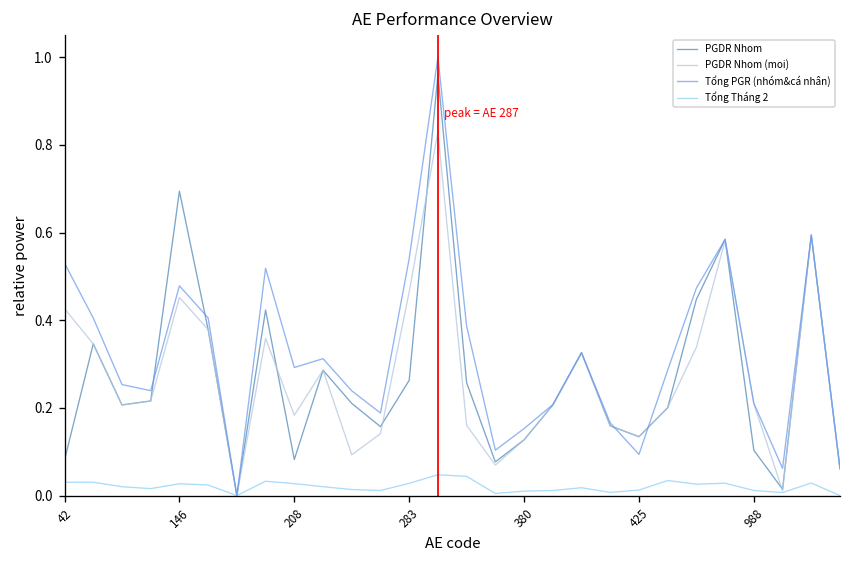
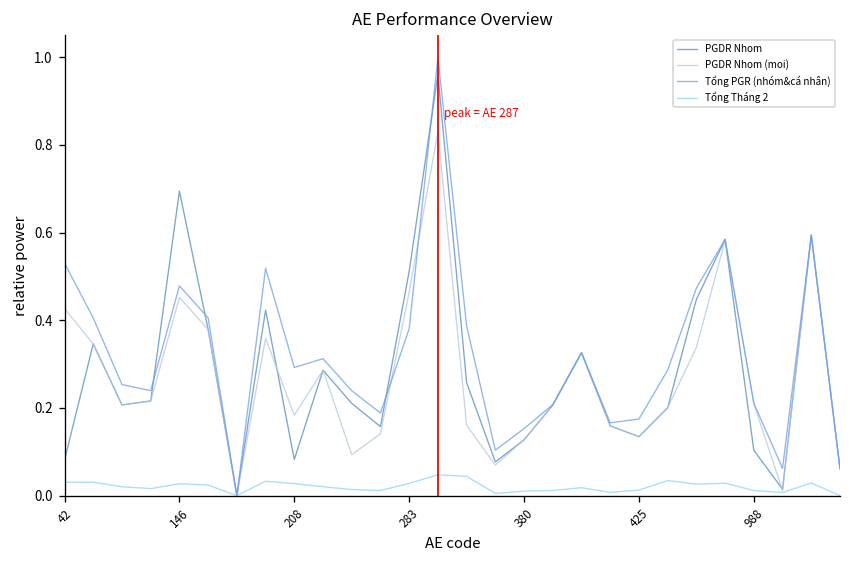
PGDR Nhom, 283: 0.26 -> 0.51
Tổng PGR (nhóm&cá nhân), 283: 0.54 -> 0.38
Tổng PGR (nhóm&cá nhân), 425: 0.09 -> 0.17
